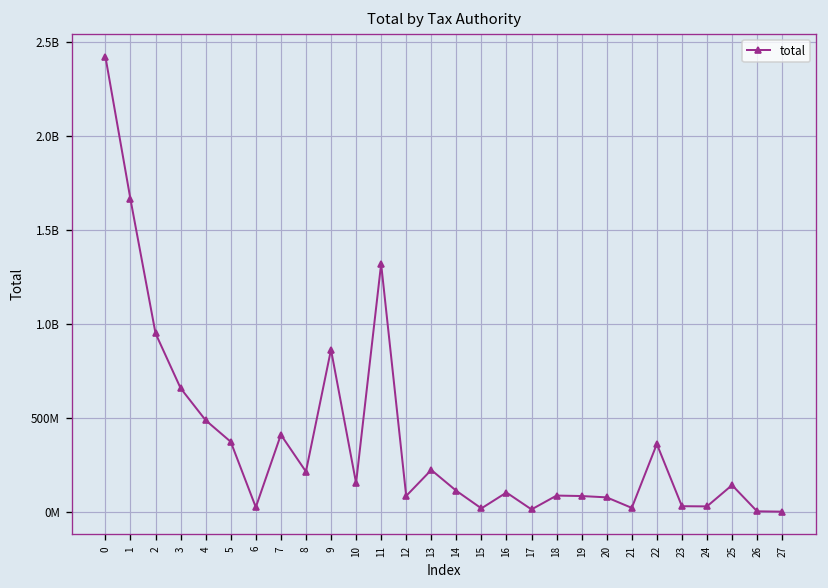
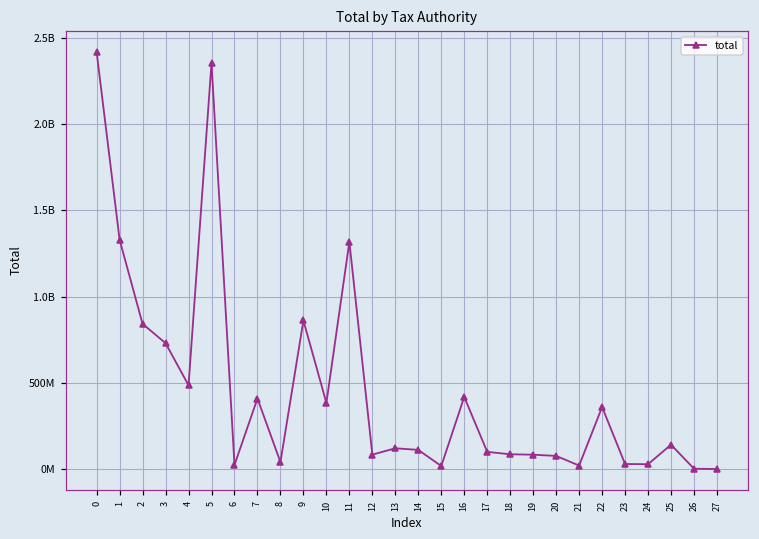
1: 1660000000 -> 1330000000
2: 950000000 -> 840000000
3: 660000000 -> 730000000
5: 370000000 -> 2360000000
8: 210000000 -> 40000000
10: 150000000 -> 380000000
13: 220000000 -> 120000000
16: 100000000 -> 420000000
17: 10000000 -> 100000000
